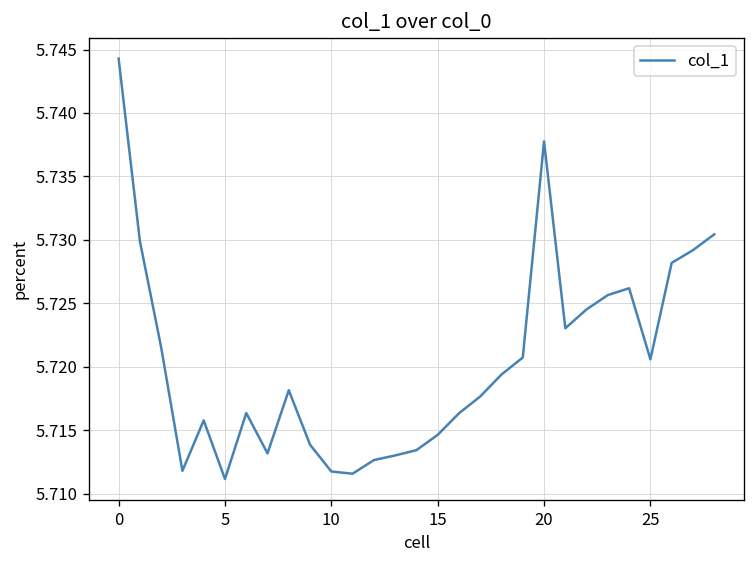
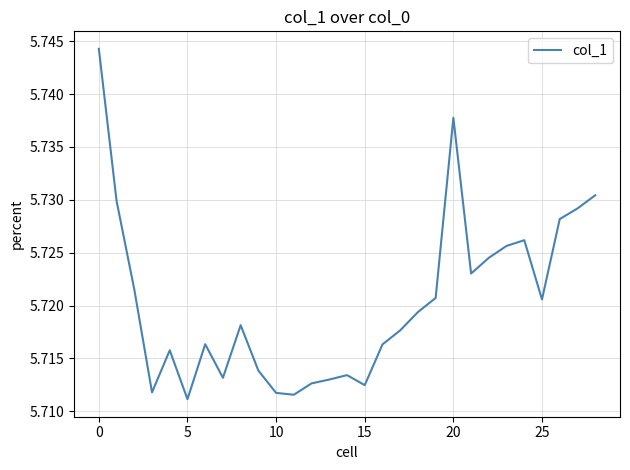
15: 5.7146 -> 5.7125
